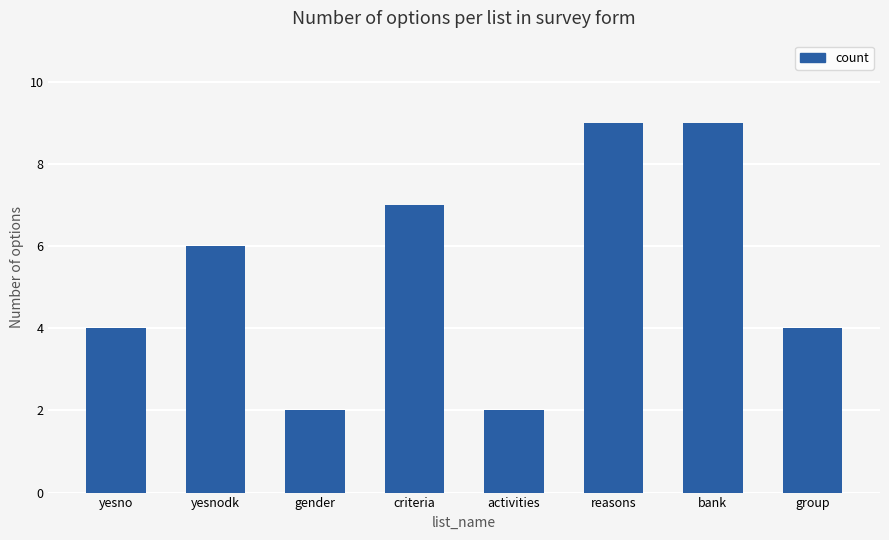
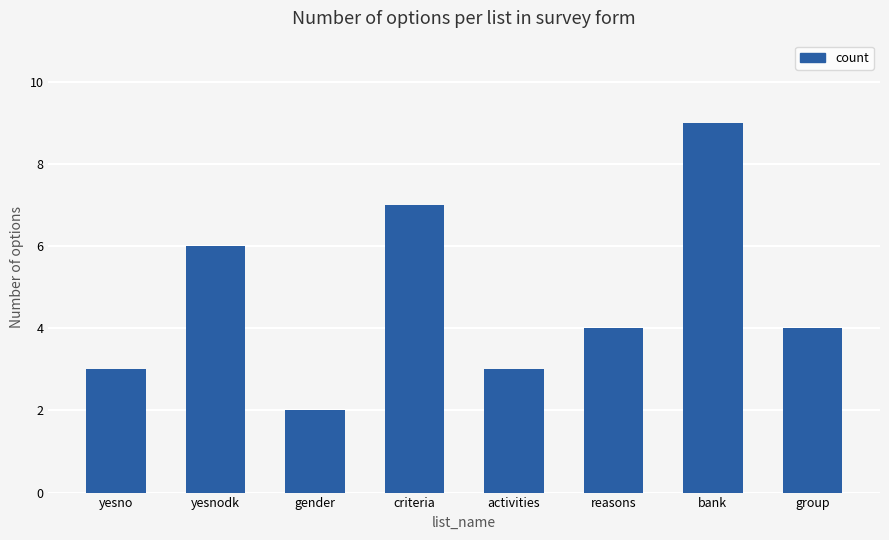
yesno: 4 -> 3
activities: 2 -> 3
reasons: 9 -> 4
